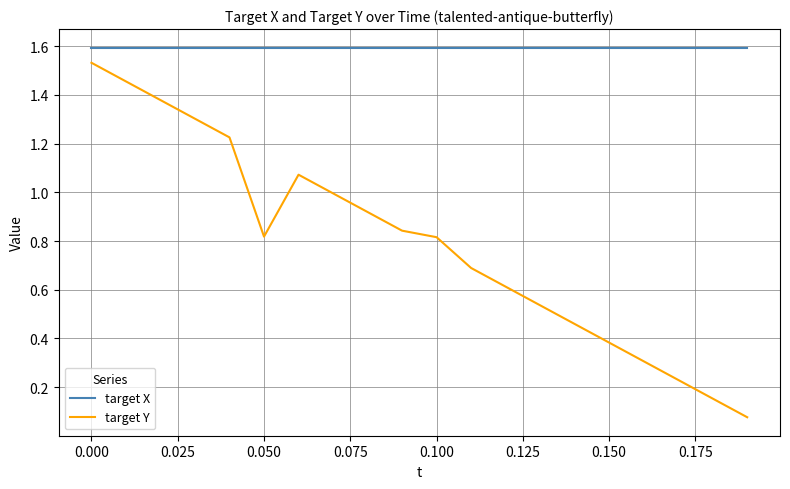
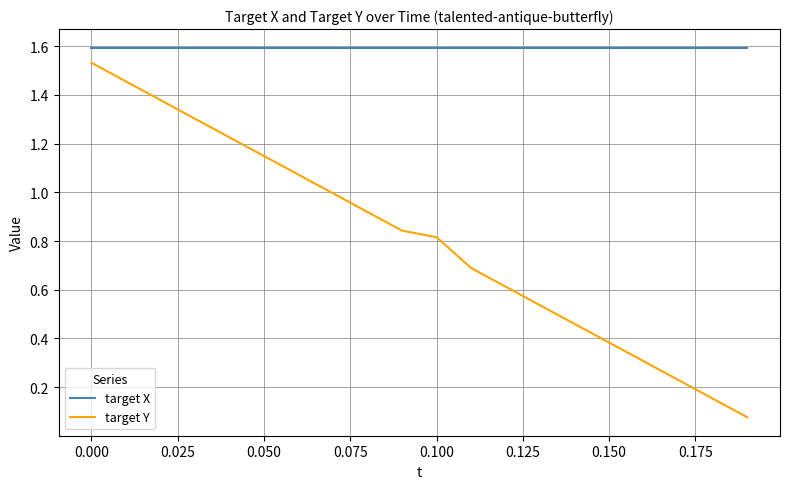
target Y, 0.050: 0.82 -> 1.15
